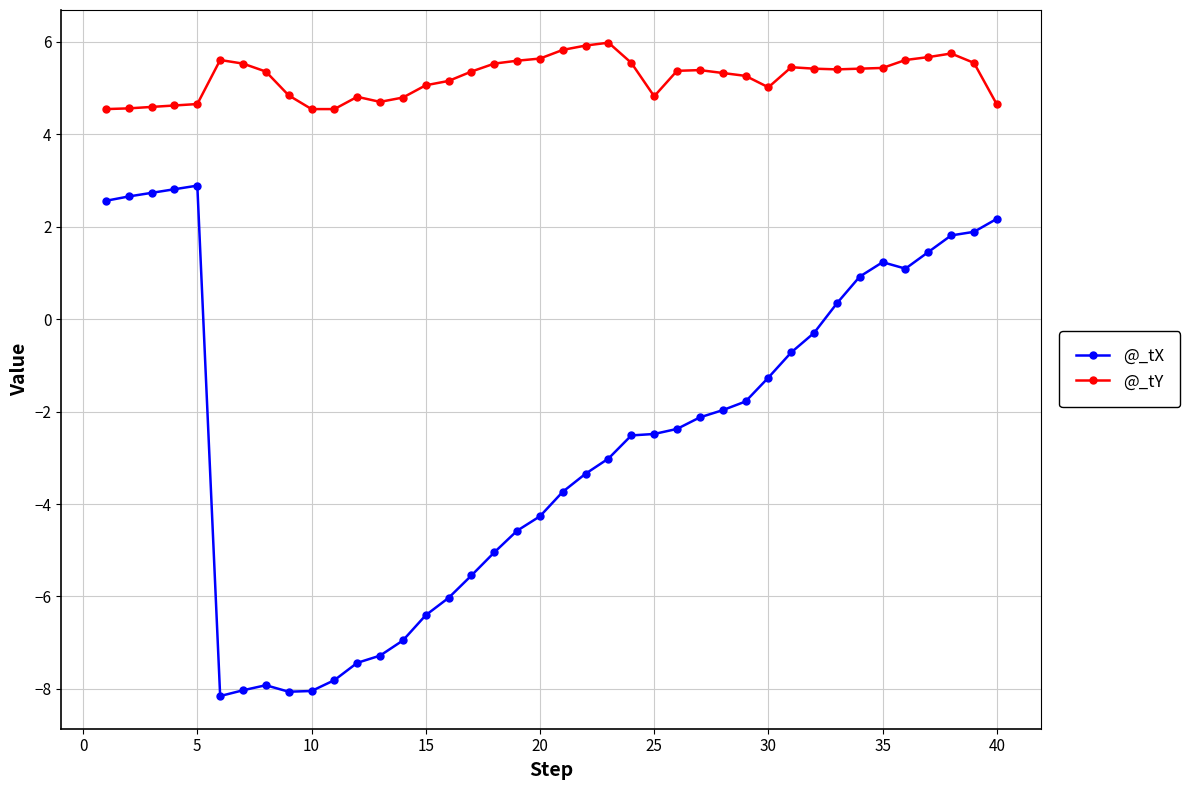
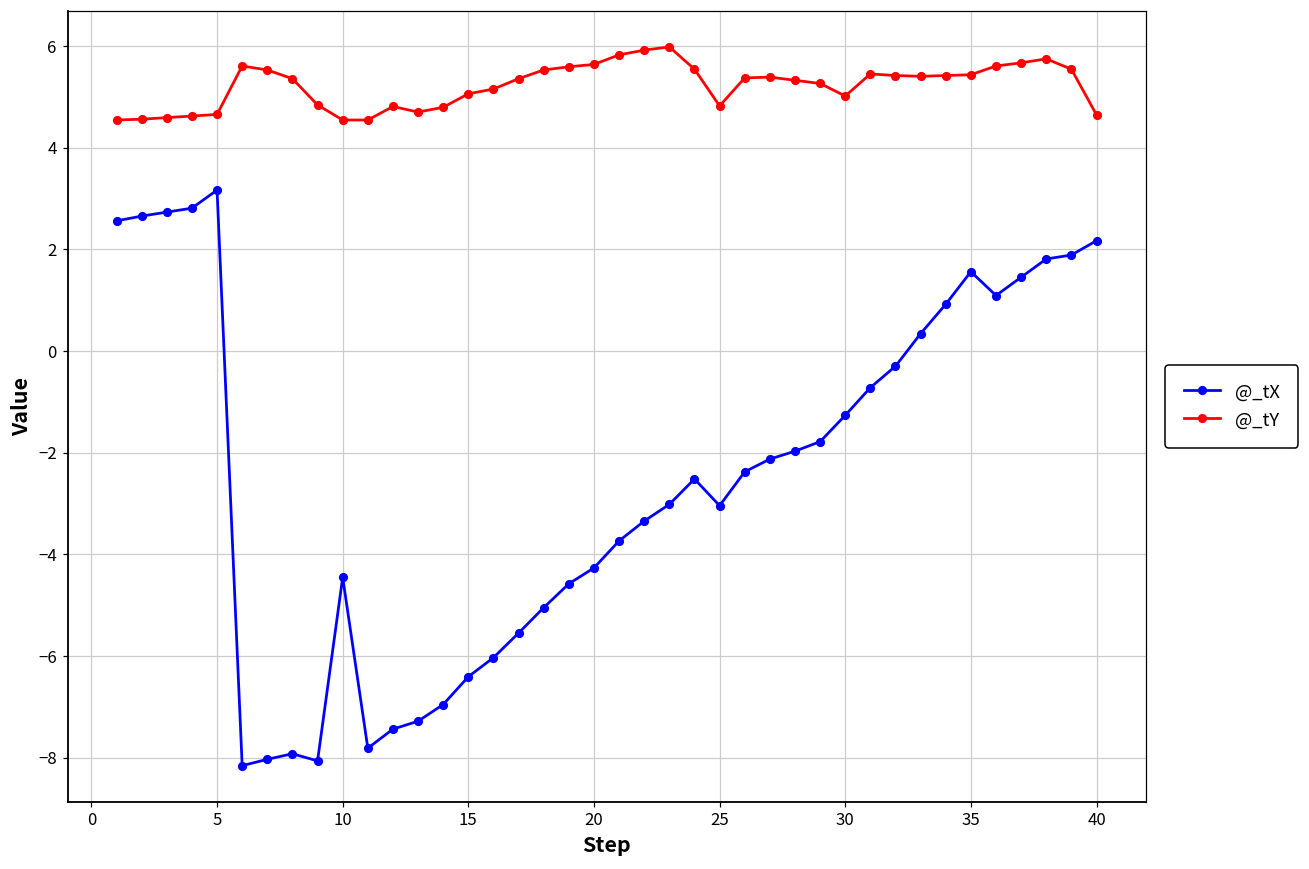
@_tX, 5: 2.9 -> 3.2
@_tX, 10: -8.0 -> -4.5
@_tX, 25: -2.5 -> -3.0
@_tX, 35: 1.2 -> 1.6
